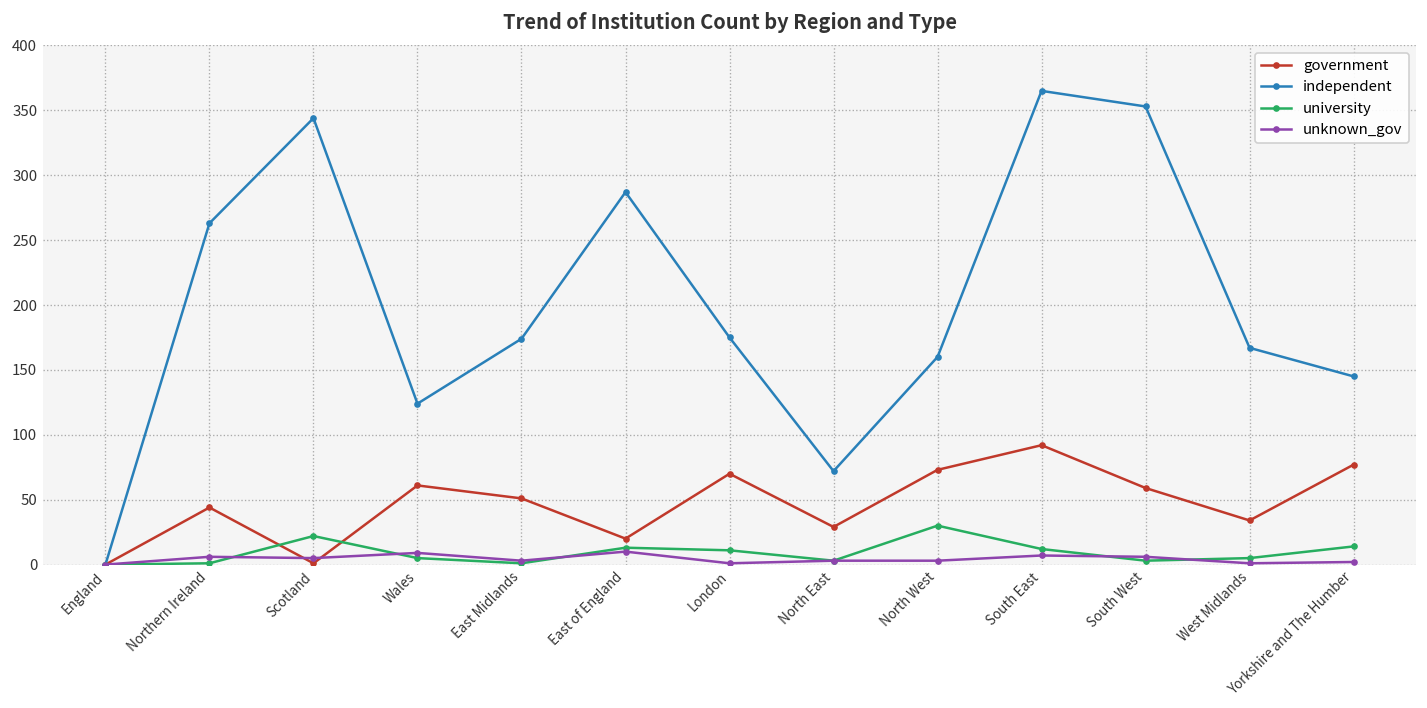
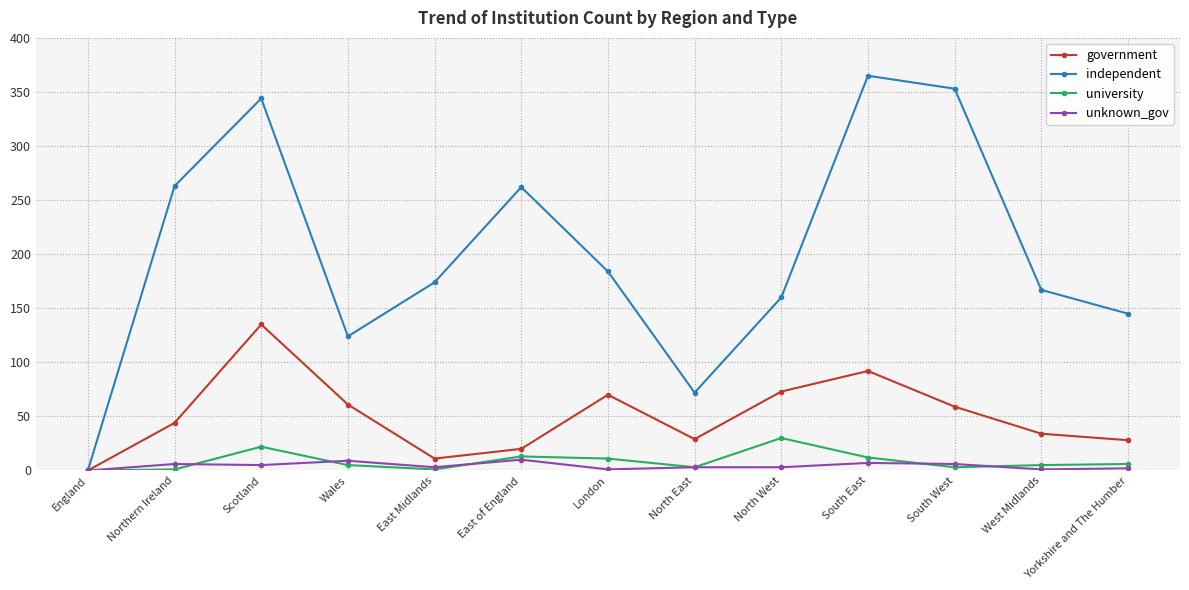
government, Scotland: 1 -> 135
government, East Midlands: 51 -> 11
independent, East of England: 287 -> 262
independent, London: 175 -> 184
government, Yorkshire and The Humber: 77 -> 28
university, Yorkshire and The Humber: 14 -> 6
